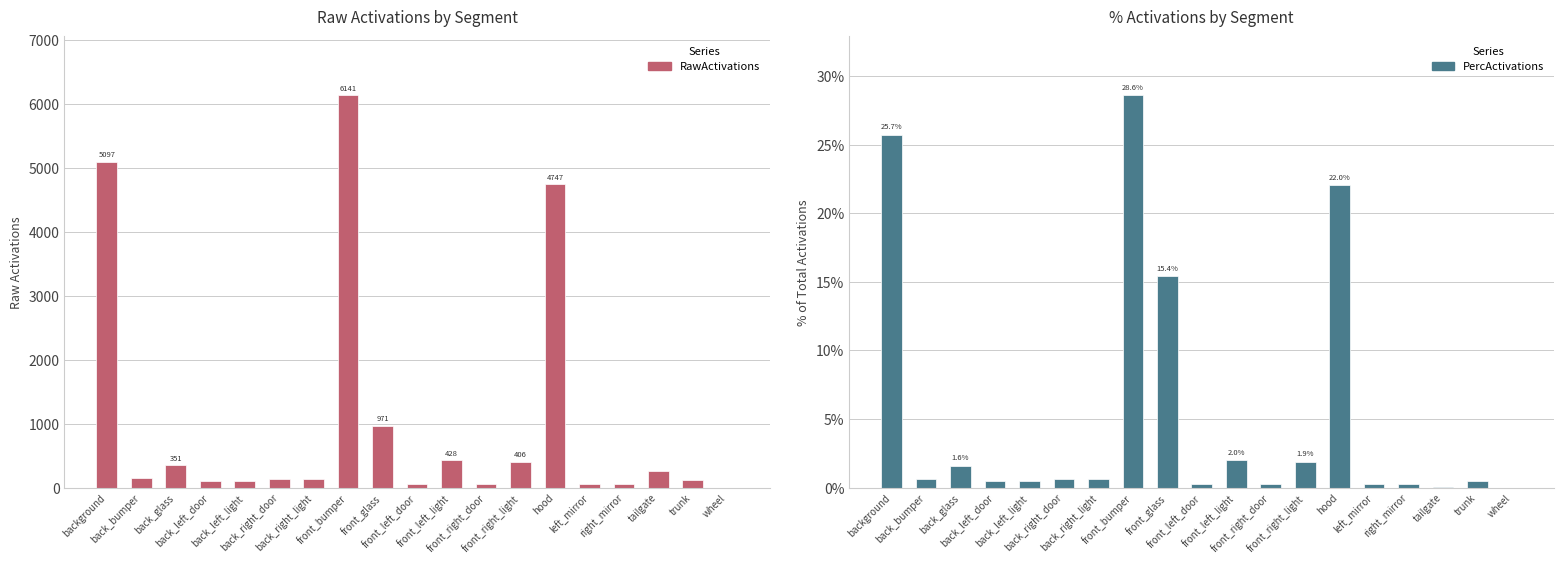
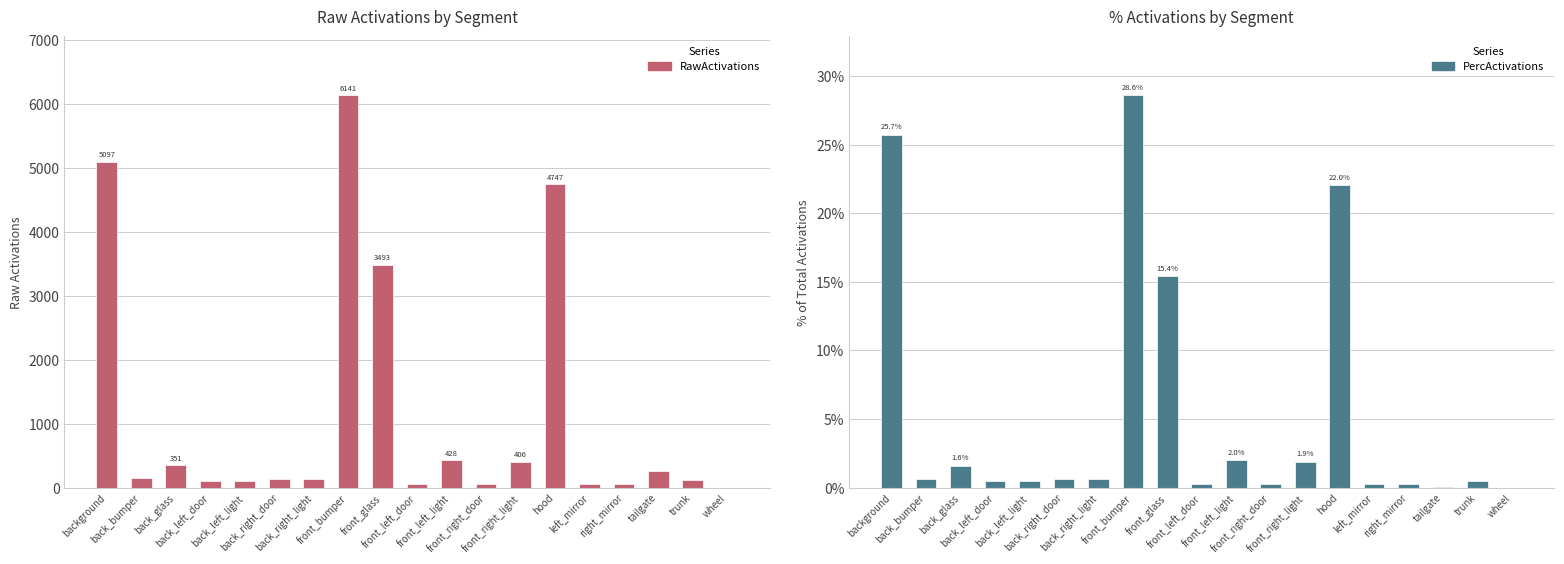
Raw Activations by Segment, front_glass: 971 -> 3493
